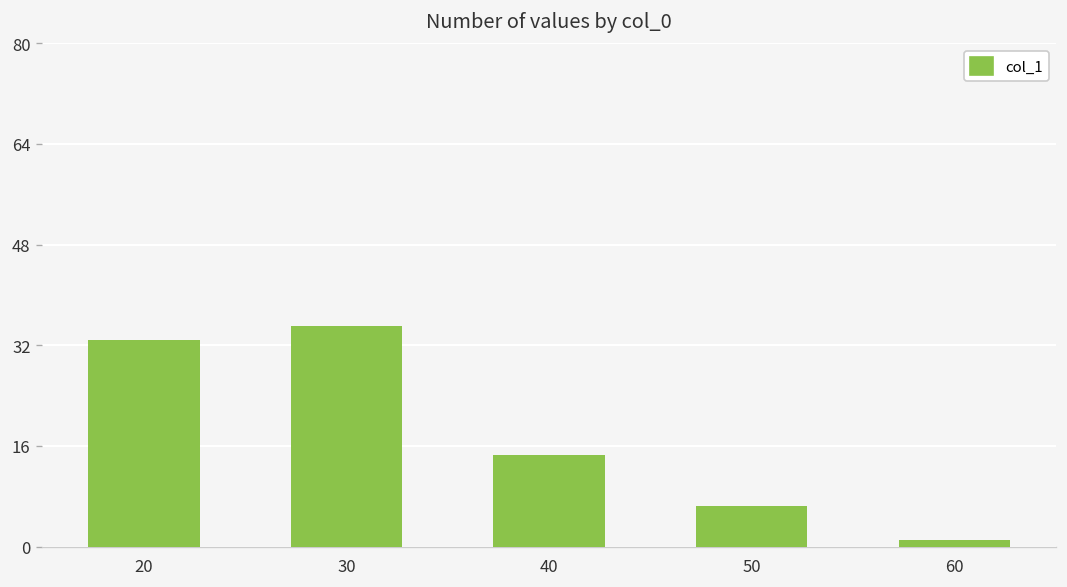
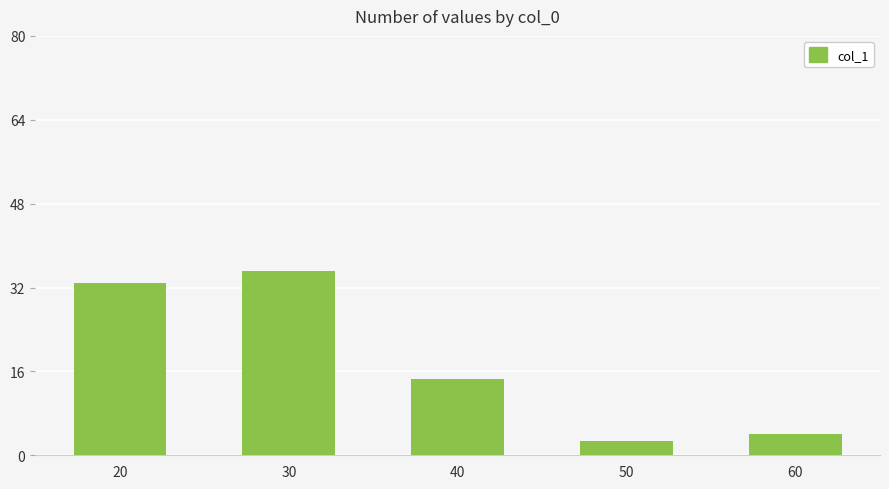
50: 6 -> 3
60: 1 -> 4
